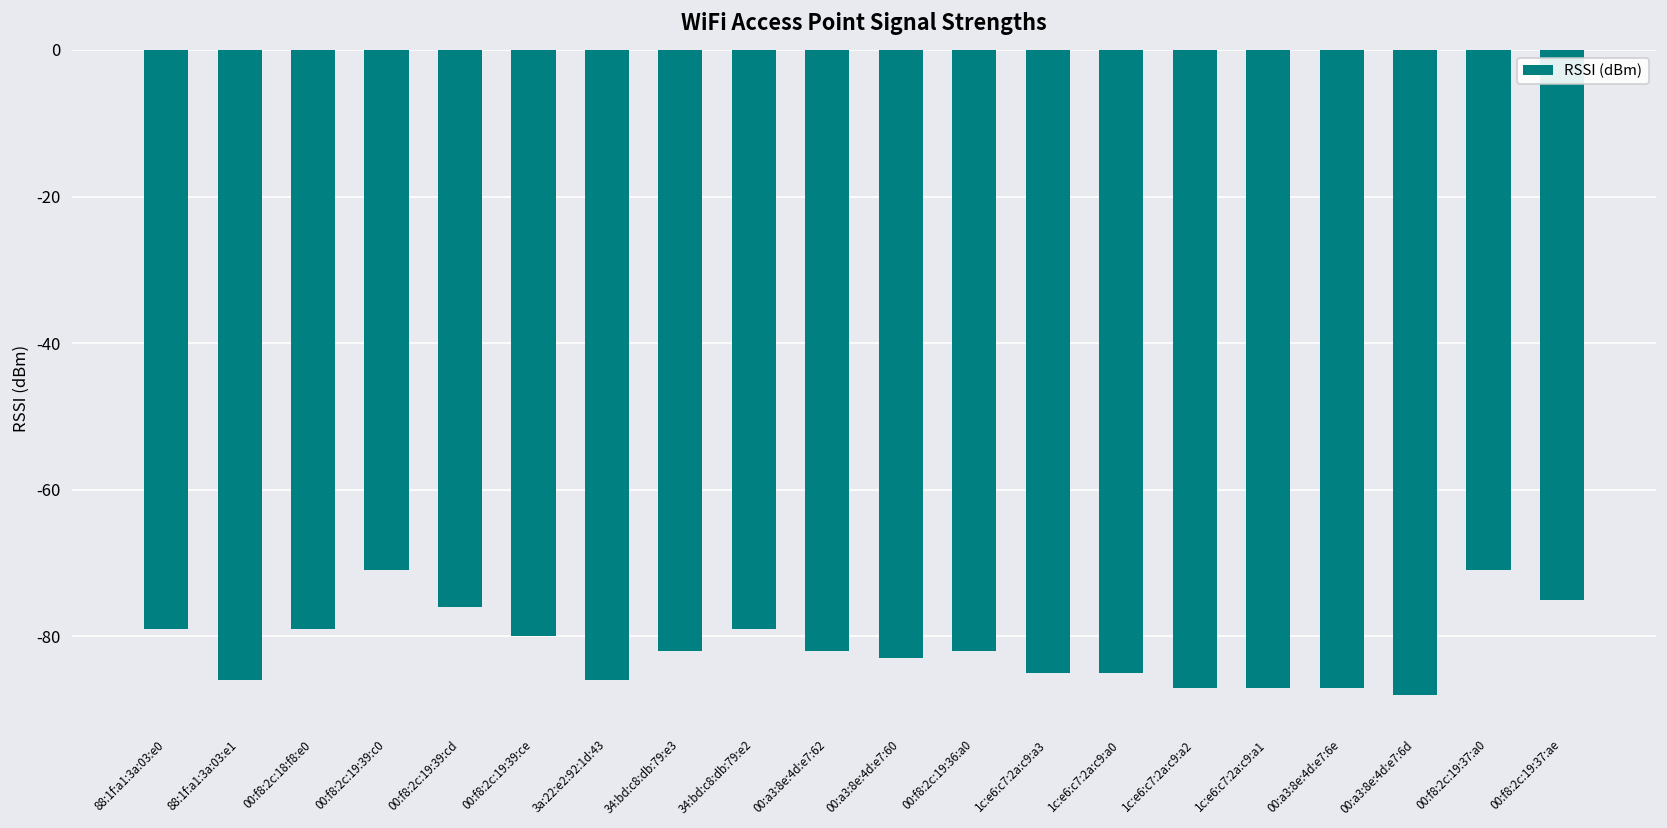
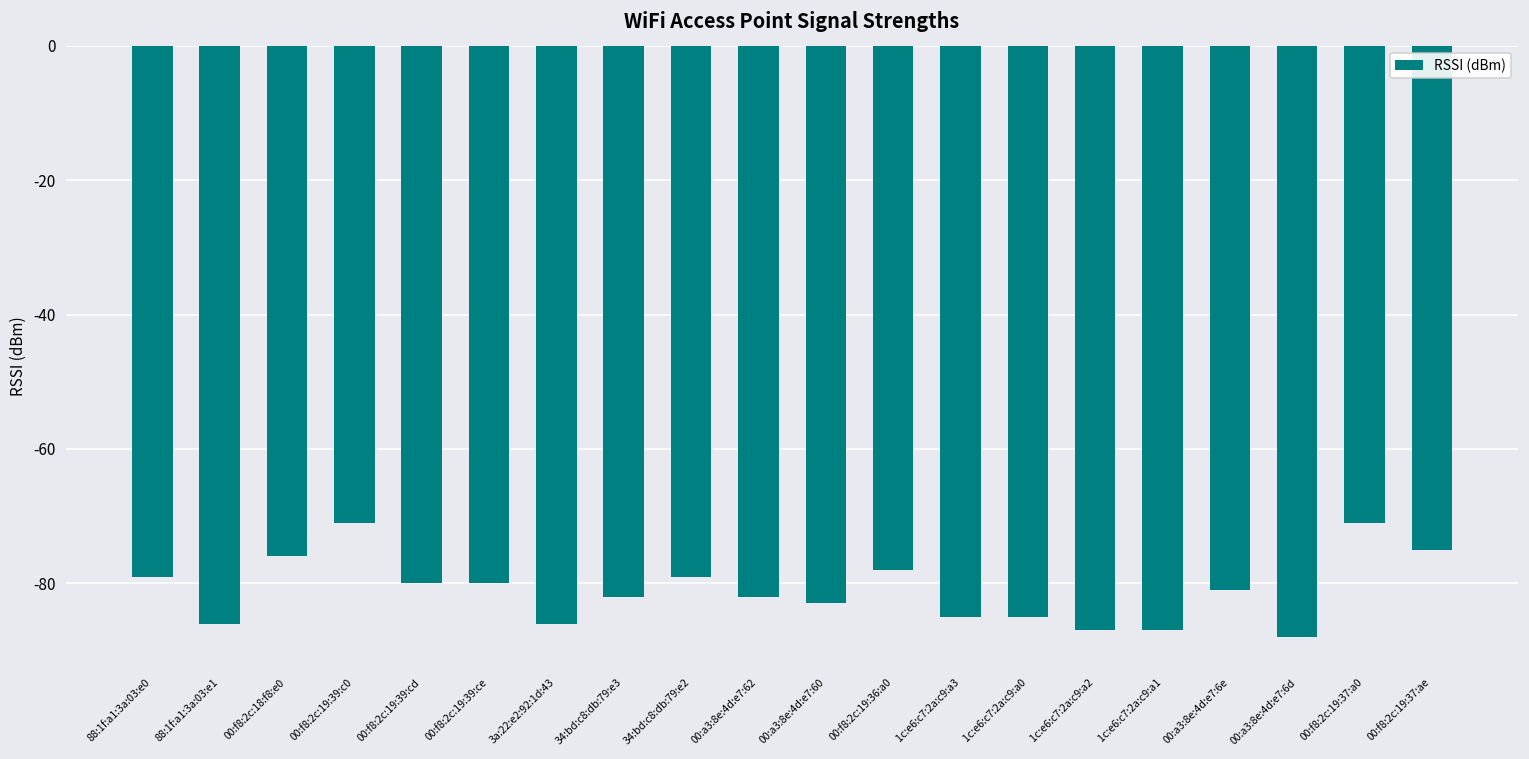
00:f8:2c:18:f8:e0: -79 -> -76
00:f8:2c:19:39:cd: -76 -> -80
00:f8:2c:19:36:a0: -82 -> -78
00:a3:8e:4d:e7:6e: -87 -> -81
